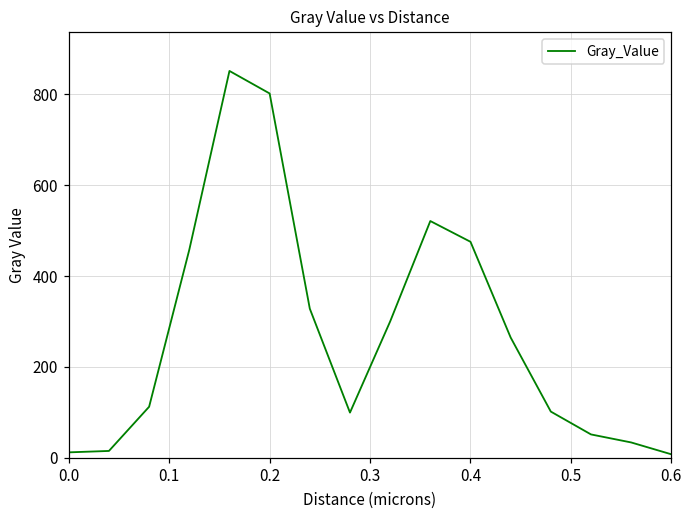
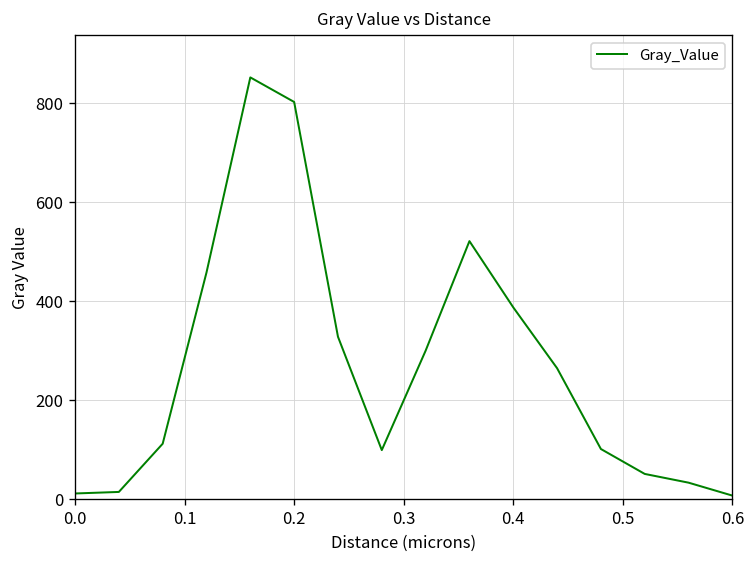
0.4: 480 -> 390
